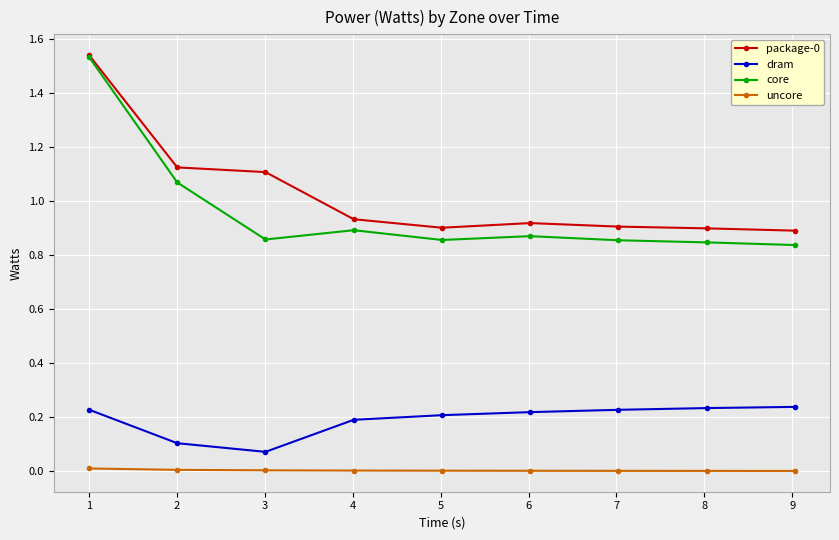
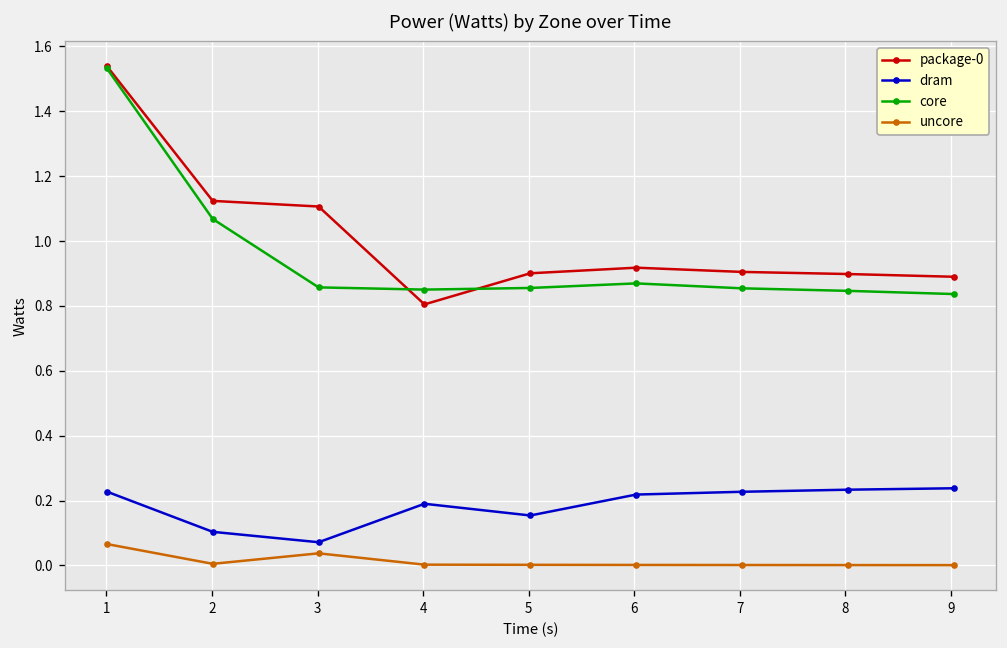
uncore, 1: 0.01 -> 0.07
uncore, 3: 0.00 -> 0.04
package-0, 4: 0.93 -> 0.80
core, 4: 0.89 -> 0.85
dram, 5: 0.21 -> 0.15
